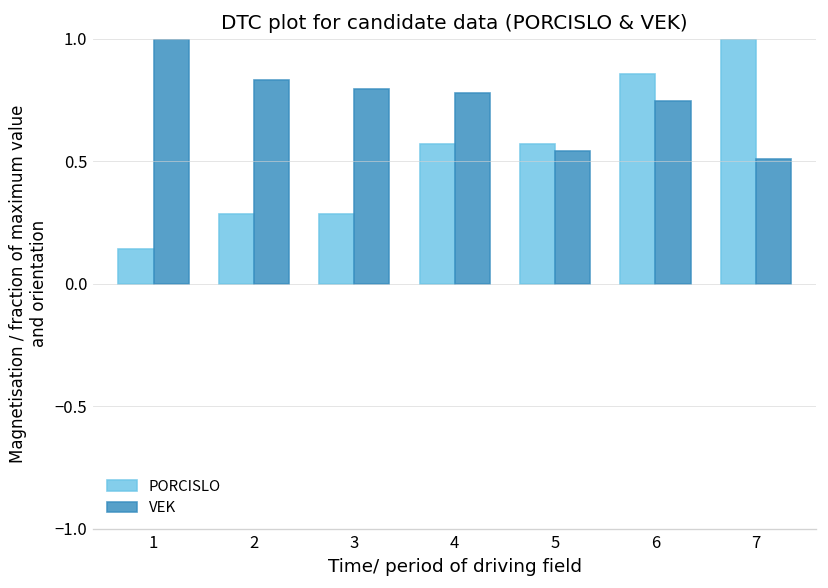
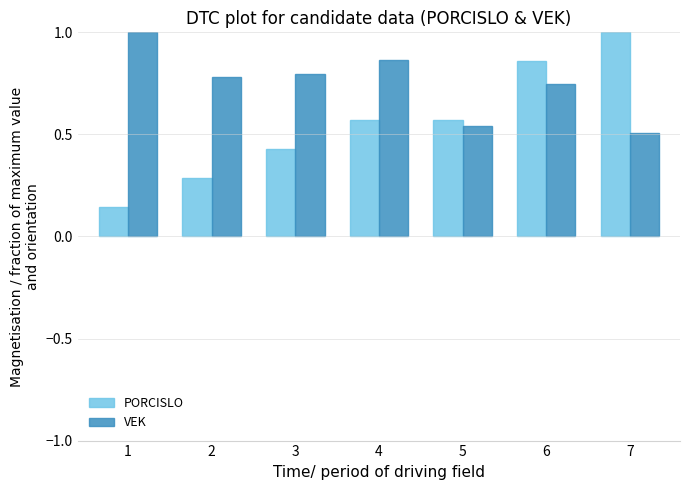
VEK, 2: 0.83 -> 0.78
PORCISLO, 3: 0.29 -> 0.43
VEK, 4: 0.78 -> 0.86
